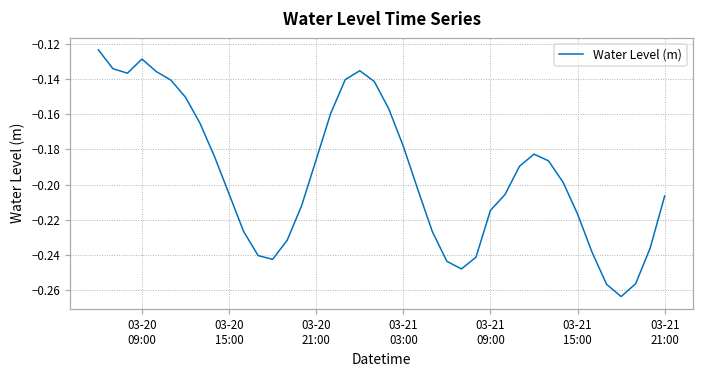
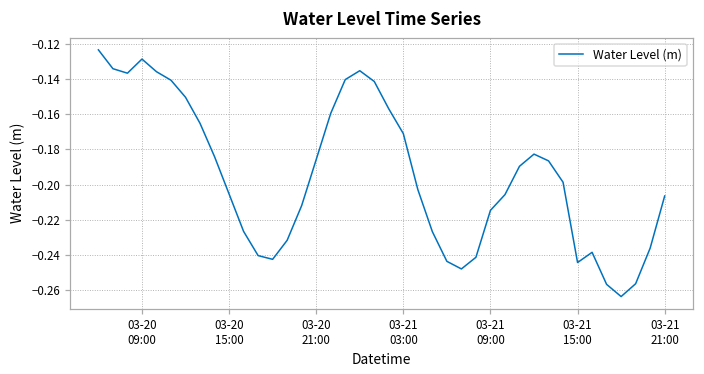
03-21 03:00: -0.178 -> -0.171
03-21 15:00: -0.217 -> -0.244
